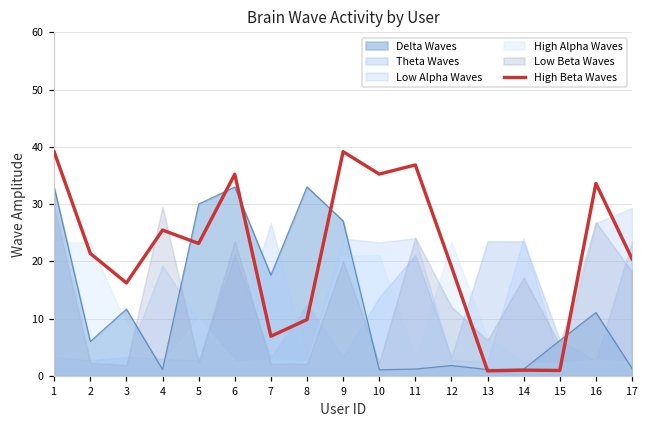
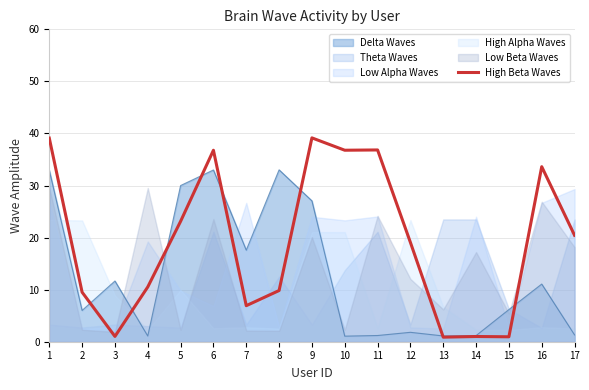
High Beta Waves, 2: 21 -> 10
High Beta Waves, 3: 16 -> 1
High Beta Waves, 4: 25 -> 11
High Beta Waves, 6: 35 -> 37
High Beta Waves, 10: 35 -> 37
